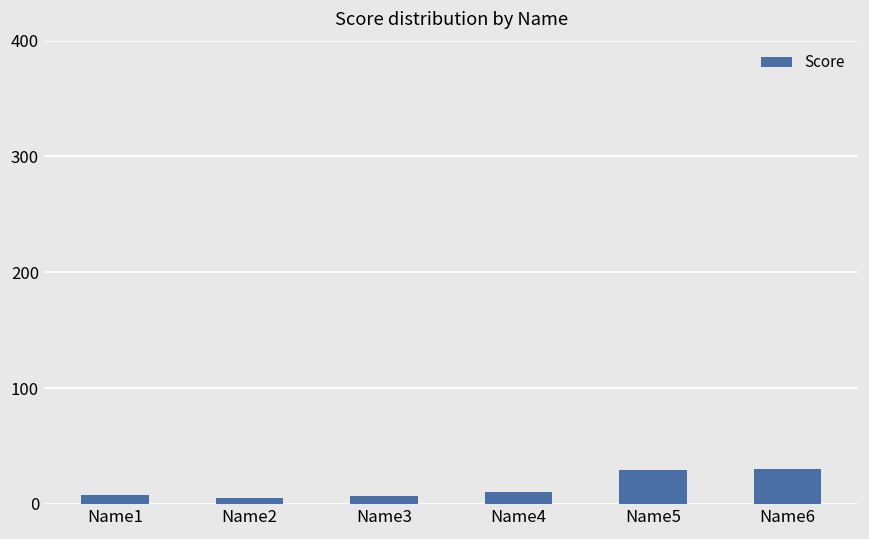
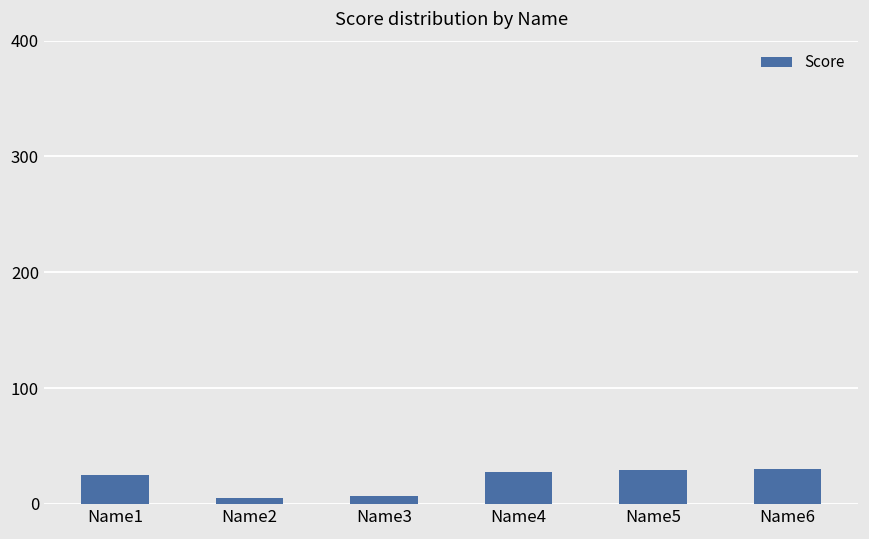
Name1: 8 -> 25
Name4: 10 -> 28
